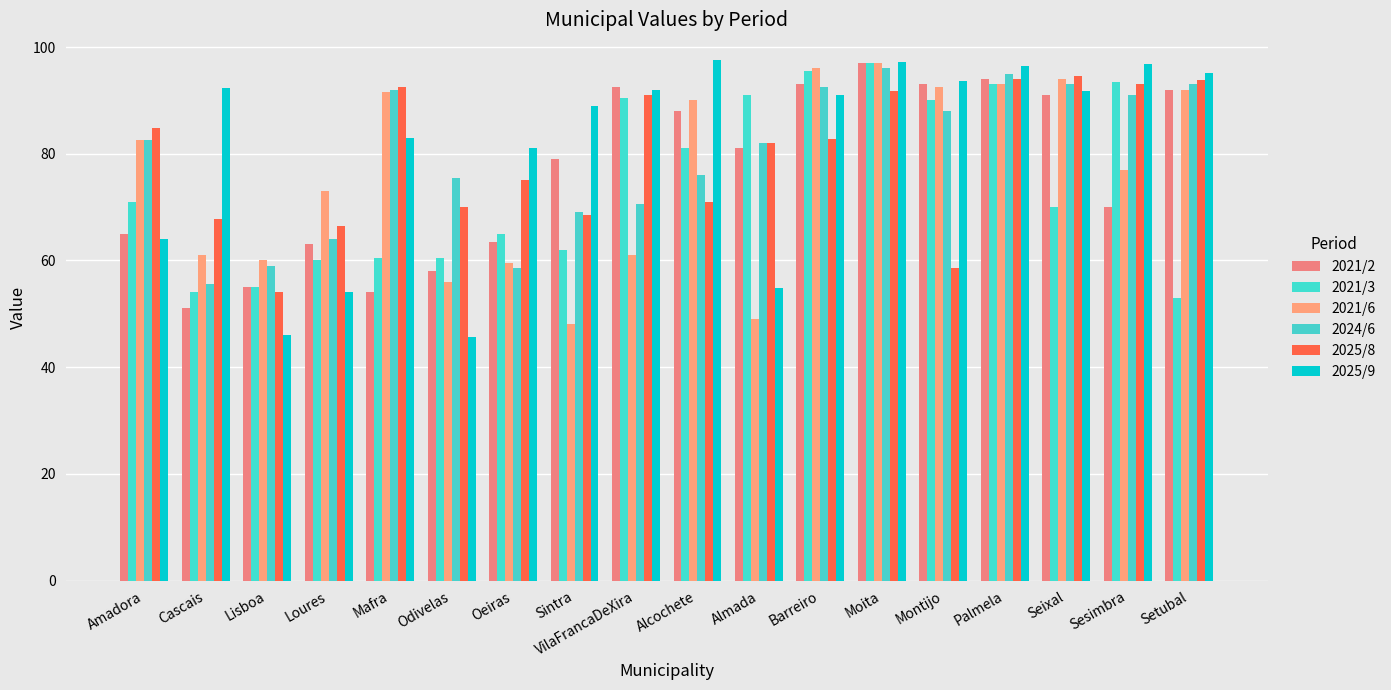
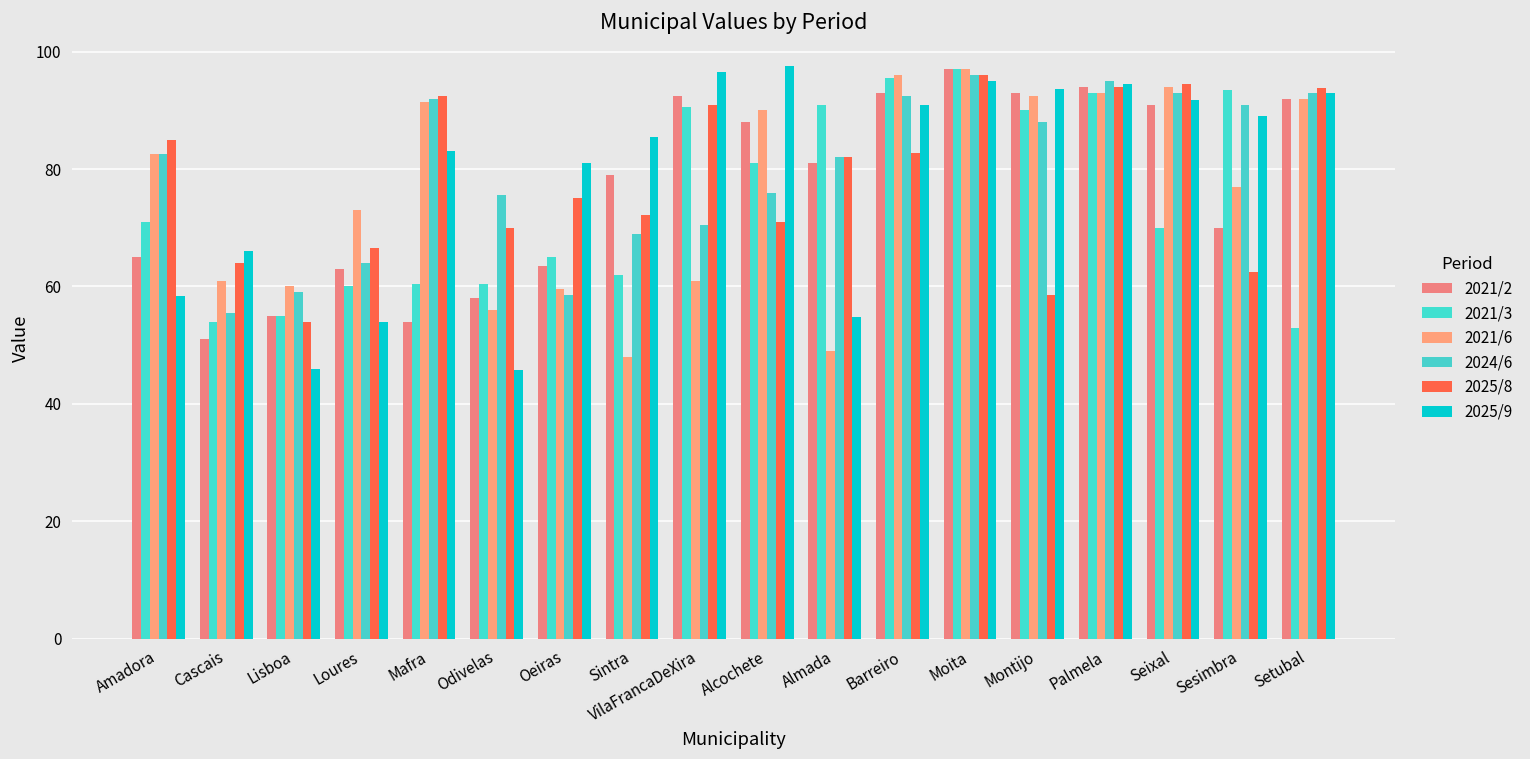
2025/9, Amadora: 64 -> 58
2025/8, Cascais: 68 -> 64
2025/9, Cascais: 92 -> 66
2025/8, Sintra: 69 -> 72
2025/9, Sintra: 89 -> 86
2025/9, VilaFrancaDeXira: 92 -> 97
2025/8, Moita: 92 -> 96
2025/9, Moita: 97 -> 95
2025/9, Palmela: 97 -> 95
2025/8, Sesimbra: 93 -> 62
2025/9, Sesimbra: 97 -> 89
2025/9, Setubal: 95 -> 93
